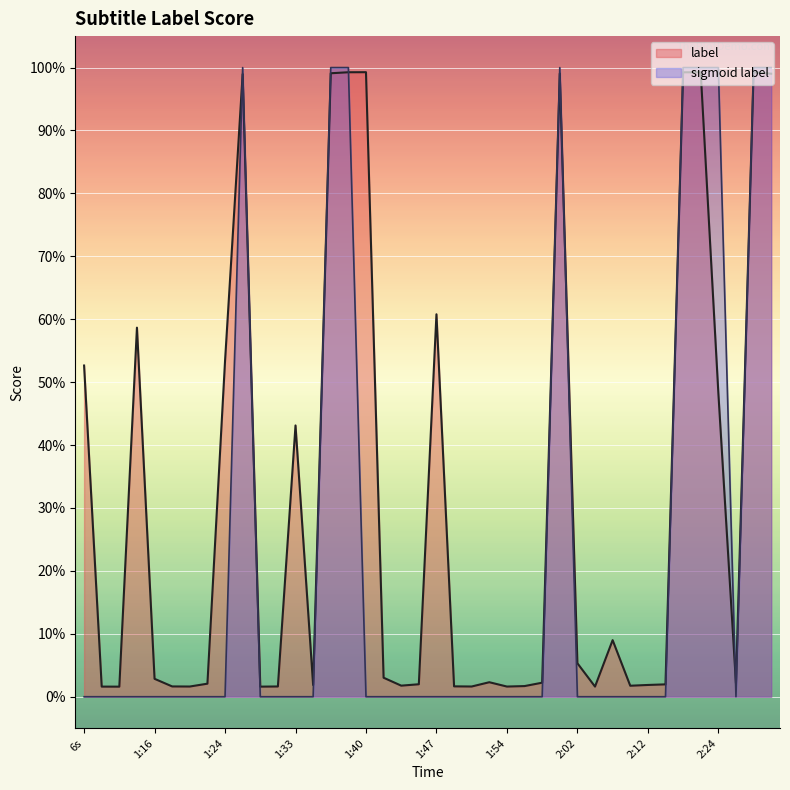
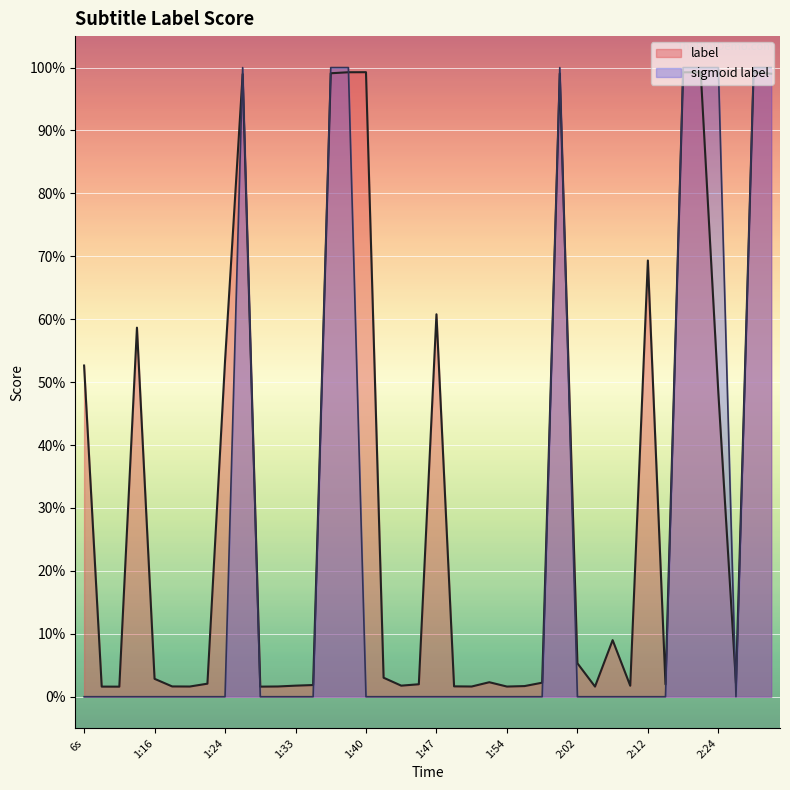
label, 1:33: 43% -> 2%
label, 2:12: 2% -> 69%
